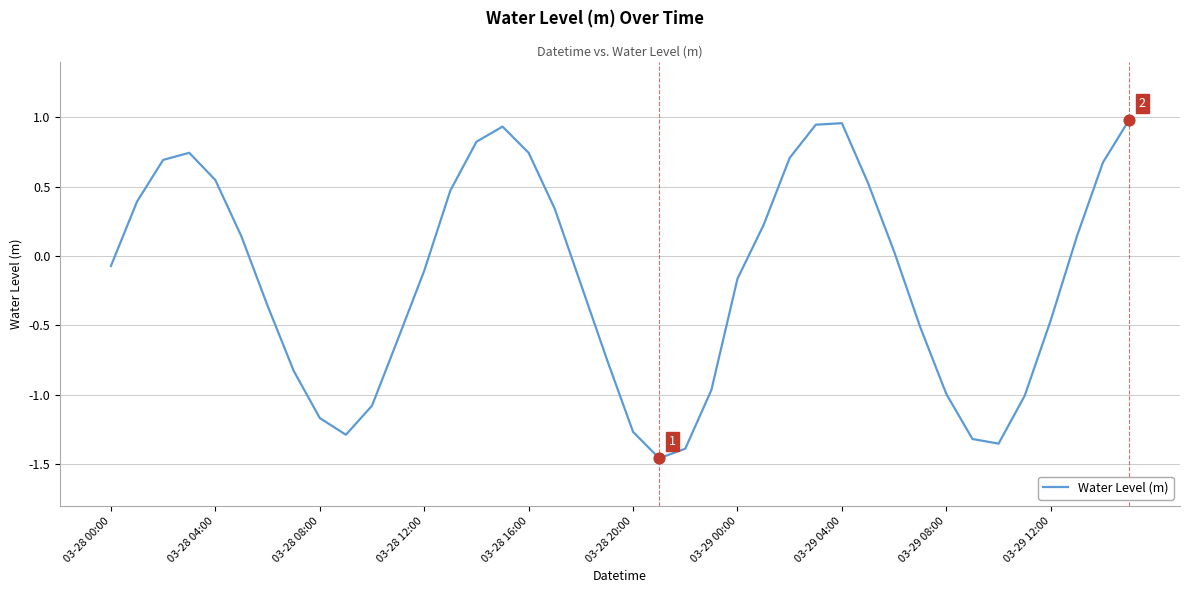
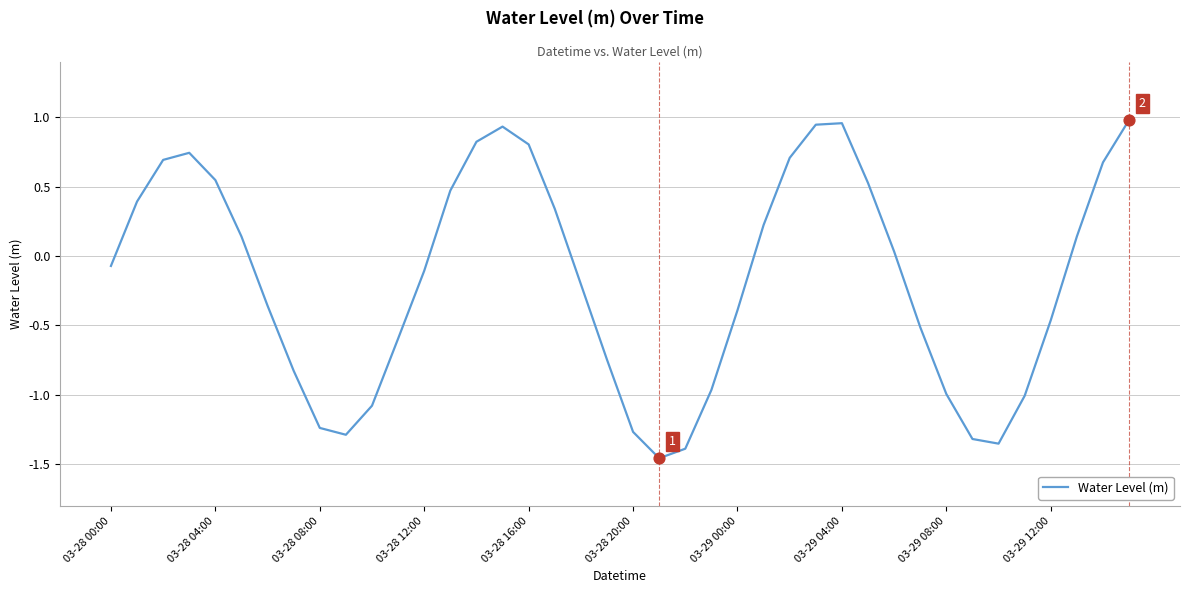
Water Level (m), 03-28 08:00: -1.17 -> -1.24
Water Level (m), 03-28 16:00: 0.74 -> 0.80
Water Level (m), 03-29 00:00: -0.16 -> -0.39
